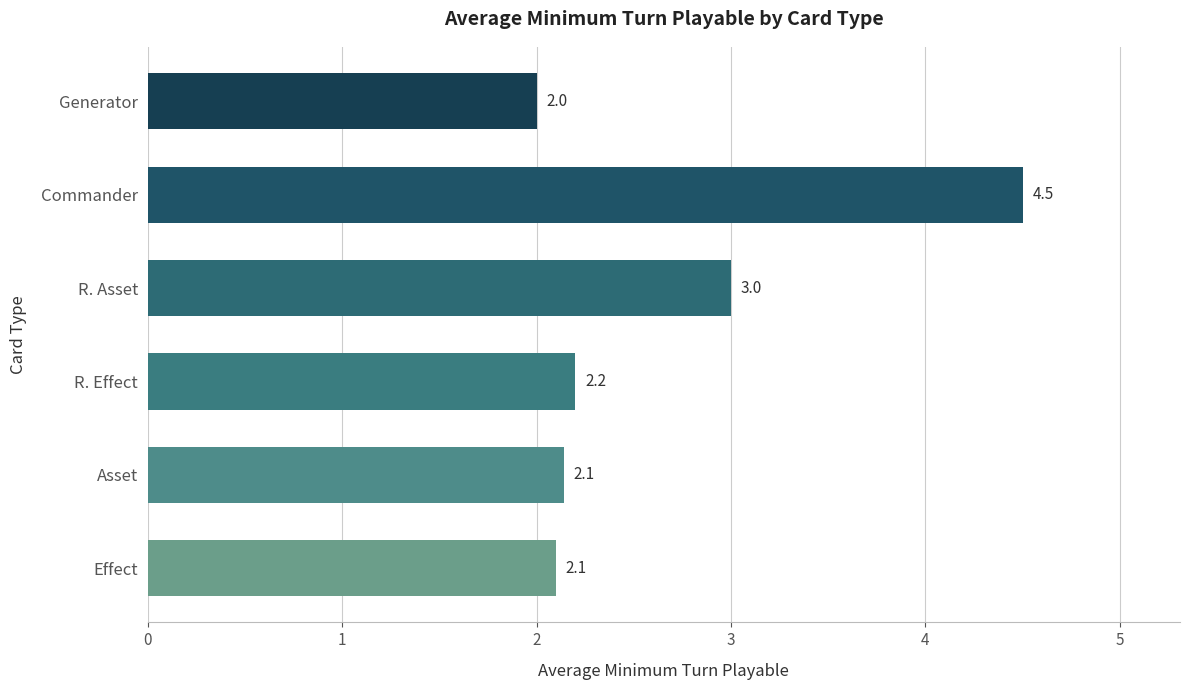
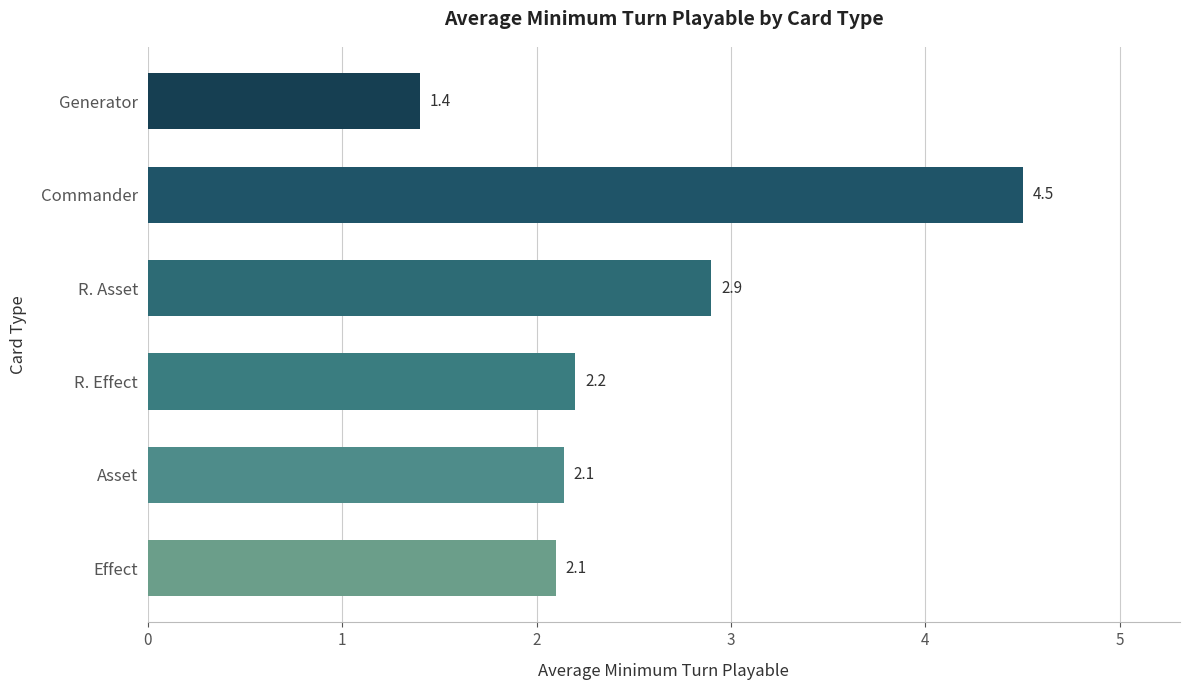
Generator: 2.0 -> 1.4
R. Asset: 3.0 -> 2.9
